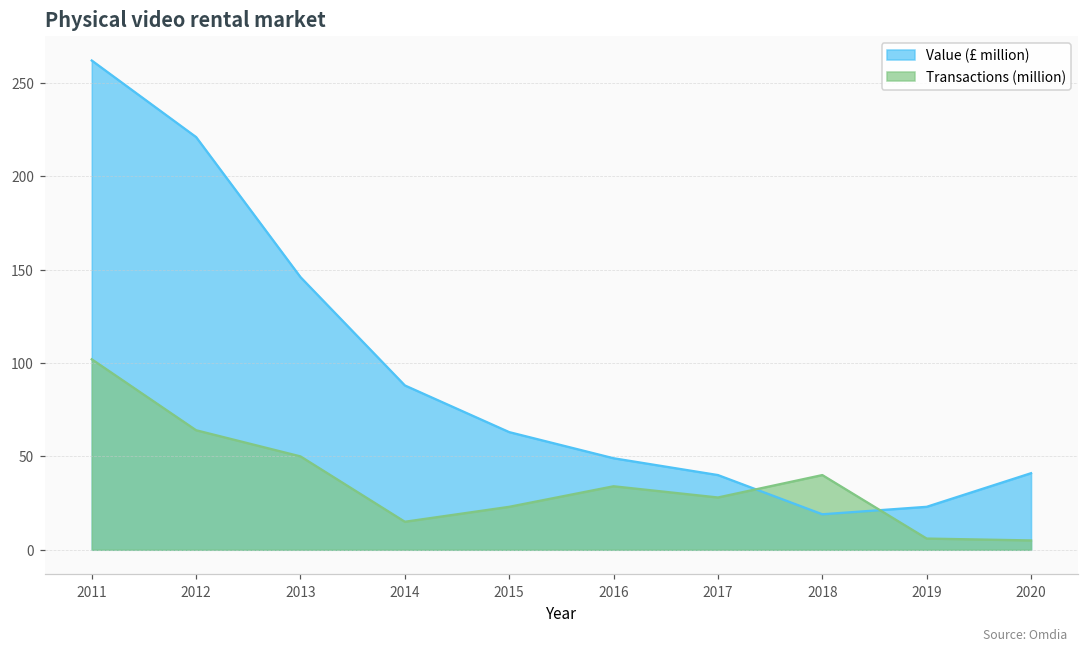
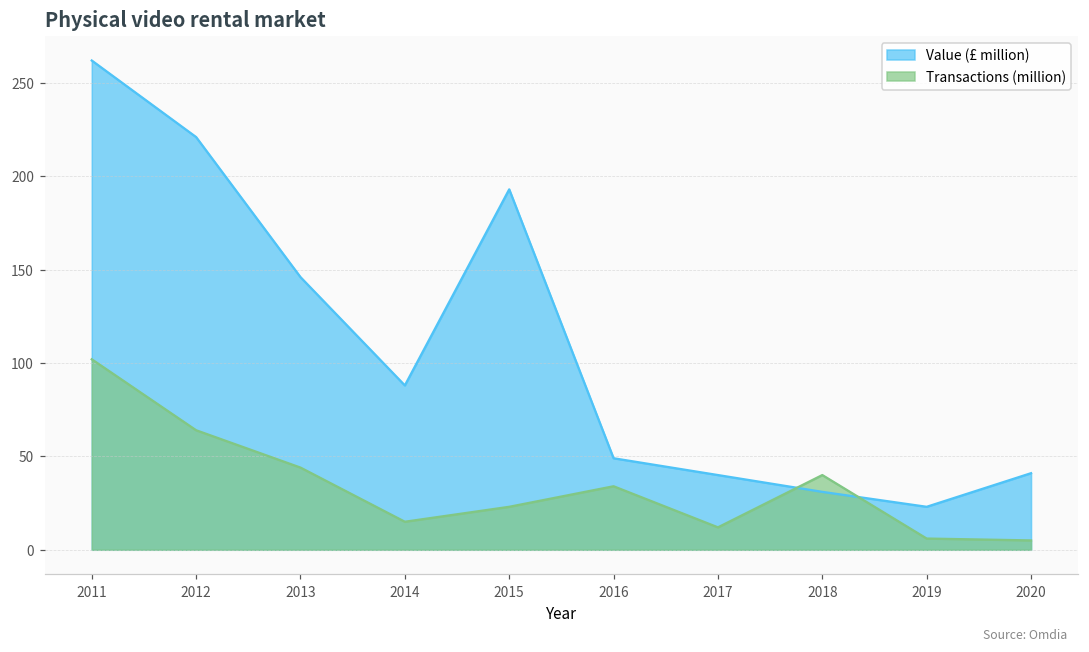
Transactions (million), 2013: 50 -> 44
Value (£ million), 2015: 63 -> 193
Transactions (million), 2017: 28 -> 12
Value (£ million), 2018: 19 -> 31
